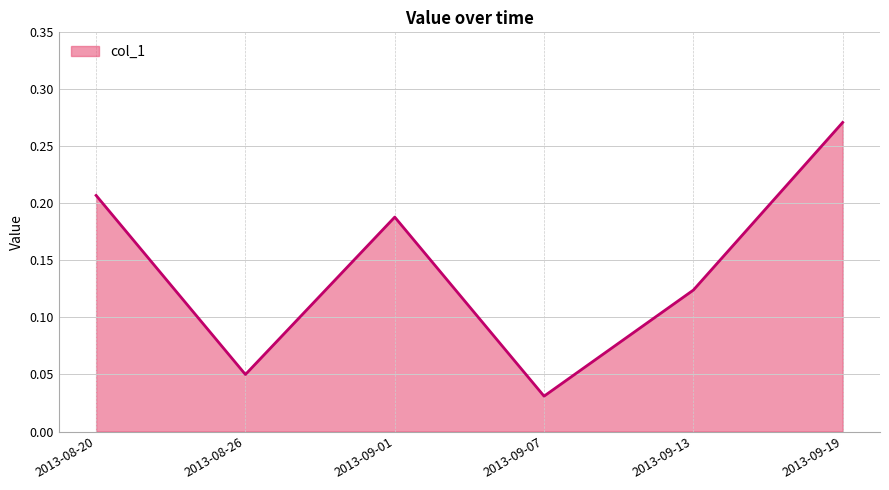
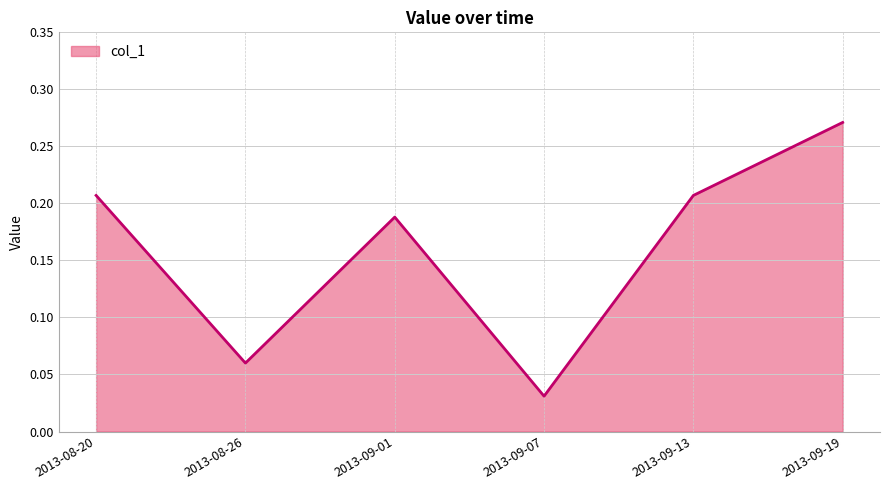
2013-08-26: 0.05 -> 0.06
2013-09-13: 0.124 -> 0.207
